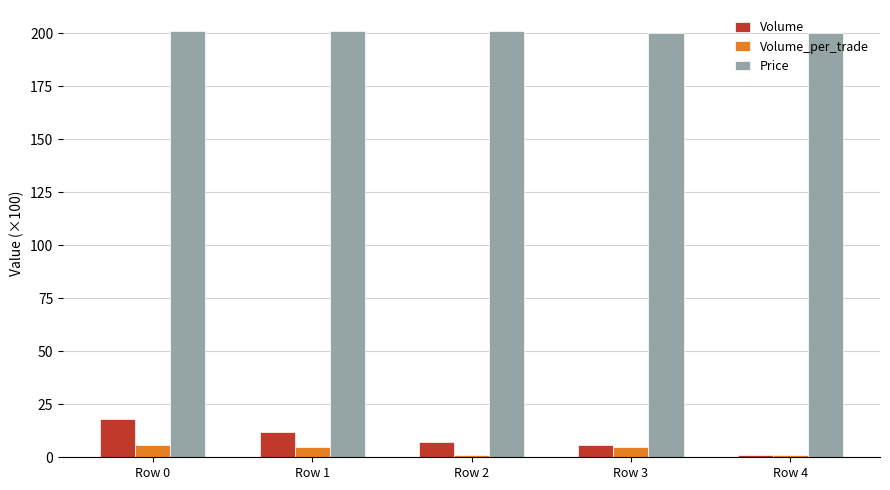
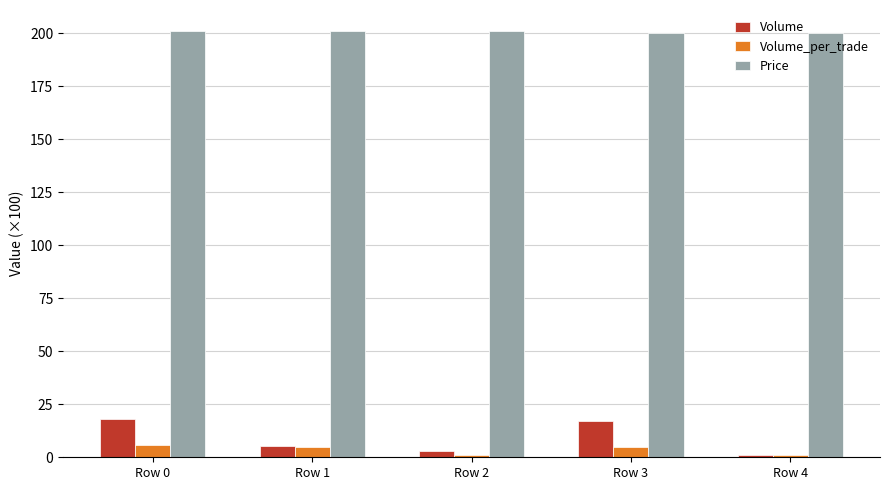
Volume, Row 1: 12 -> 5
Volume, Row 2: 7 -> 3
Volume, Row 3: 6 -> 17
